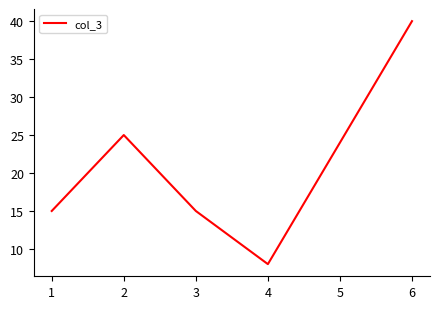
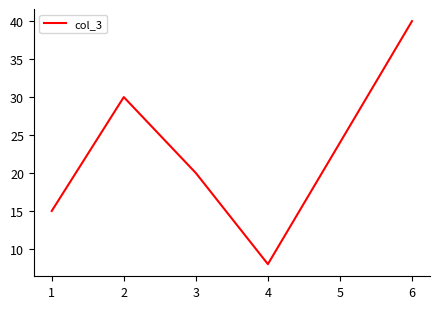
2: 25 -> 30
3: 15 -> 20
